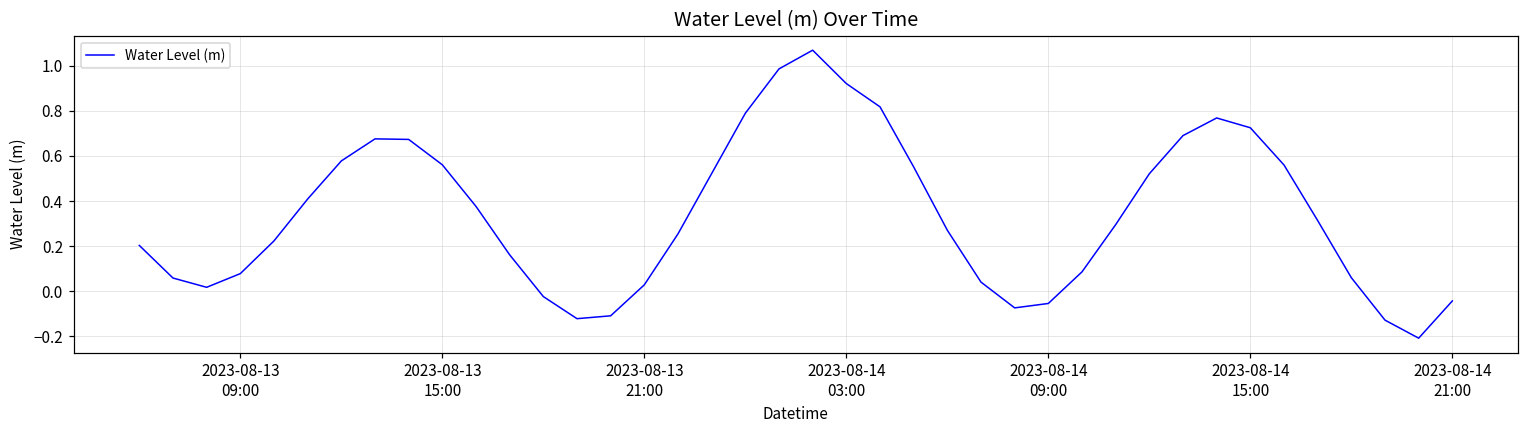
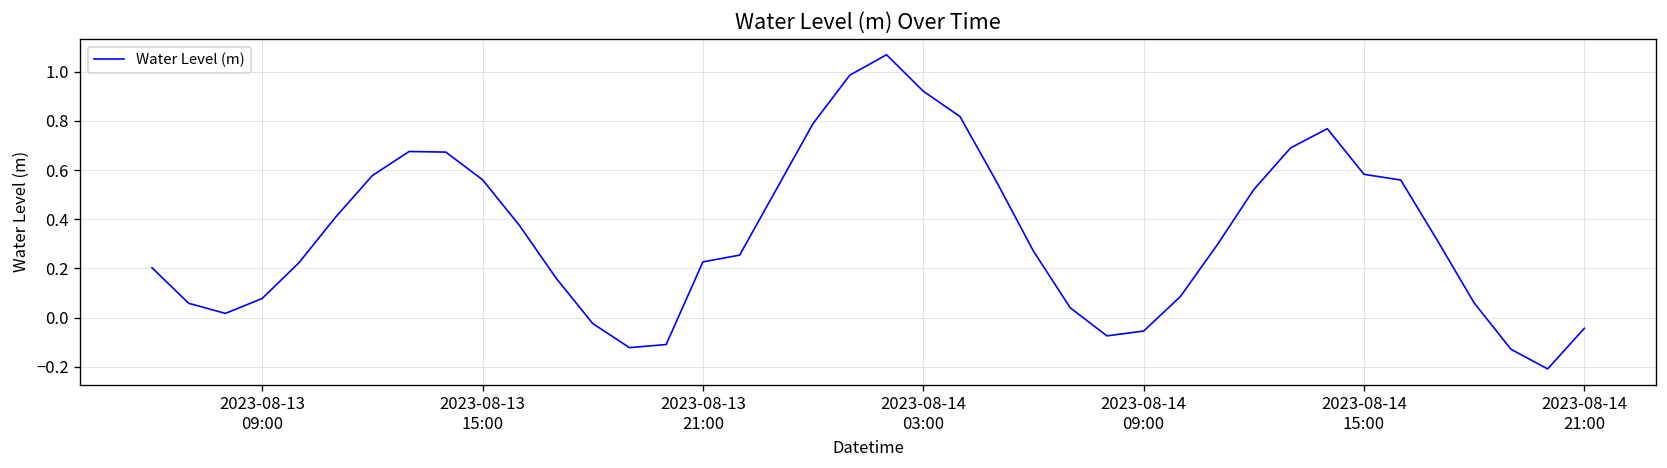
2023-08-13 21:00: 0.03 -> 0.23
2023-08-14 15:00: 0.73 -> 0.58
